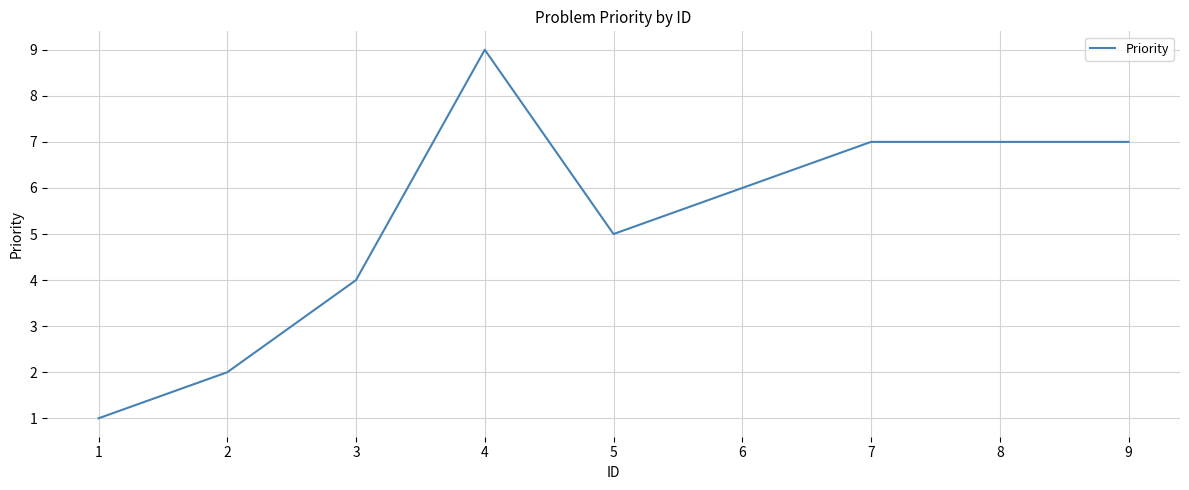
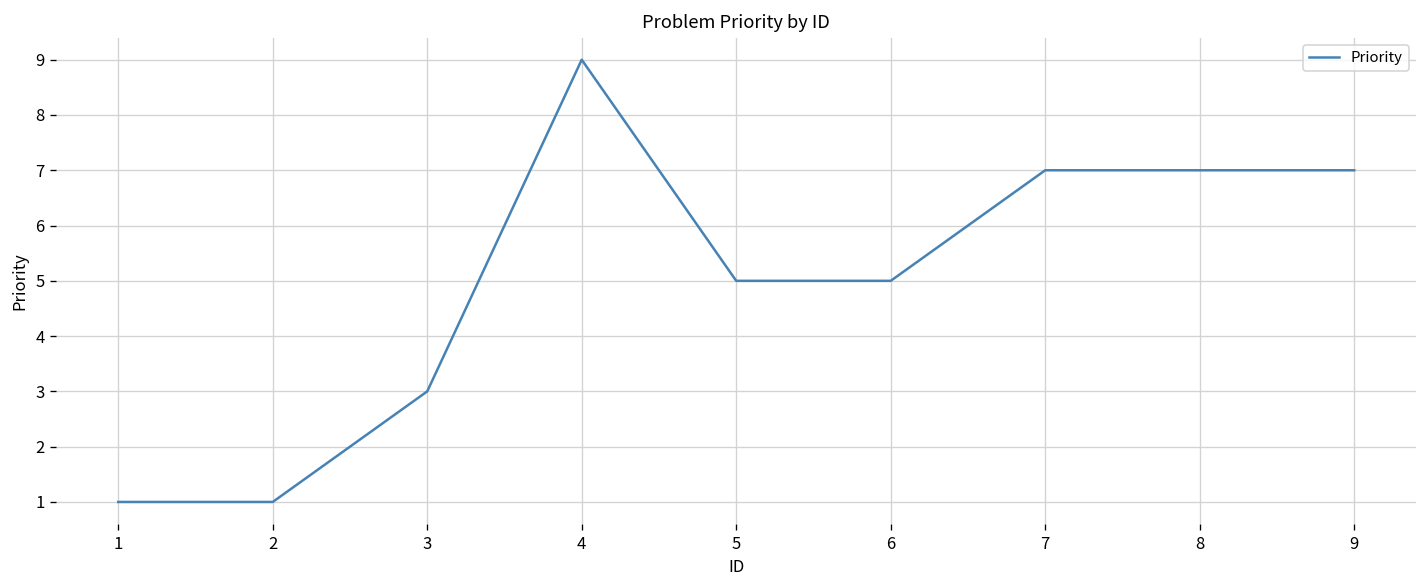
2: 2 -> 1
3: 4 -> 3
6: 6 -> 5
